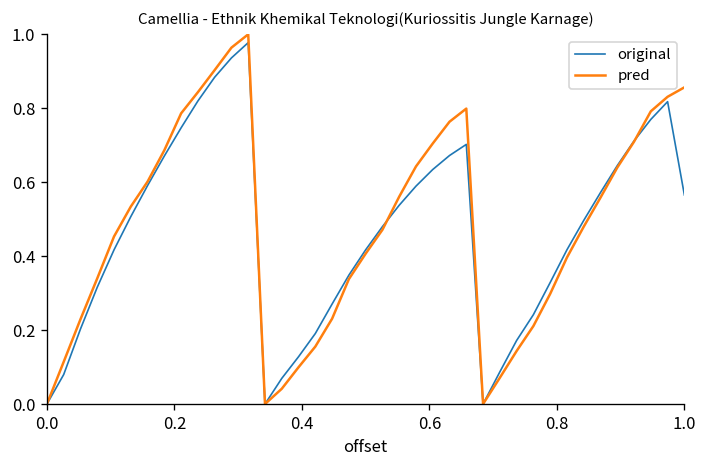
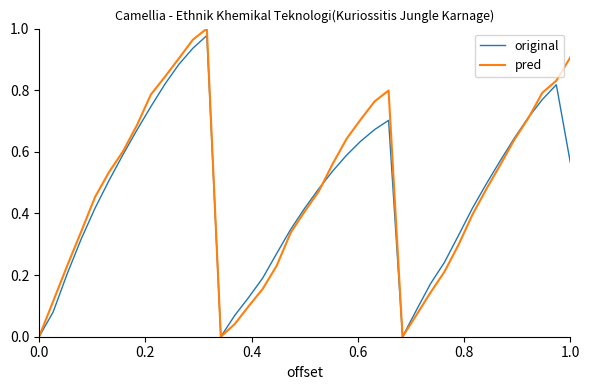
pred, 1.0: 0.86 -> 0.91
